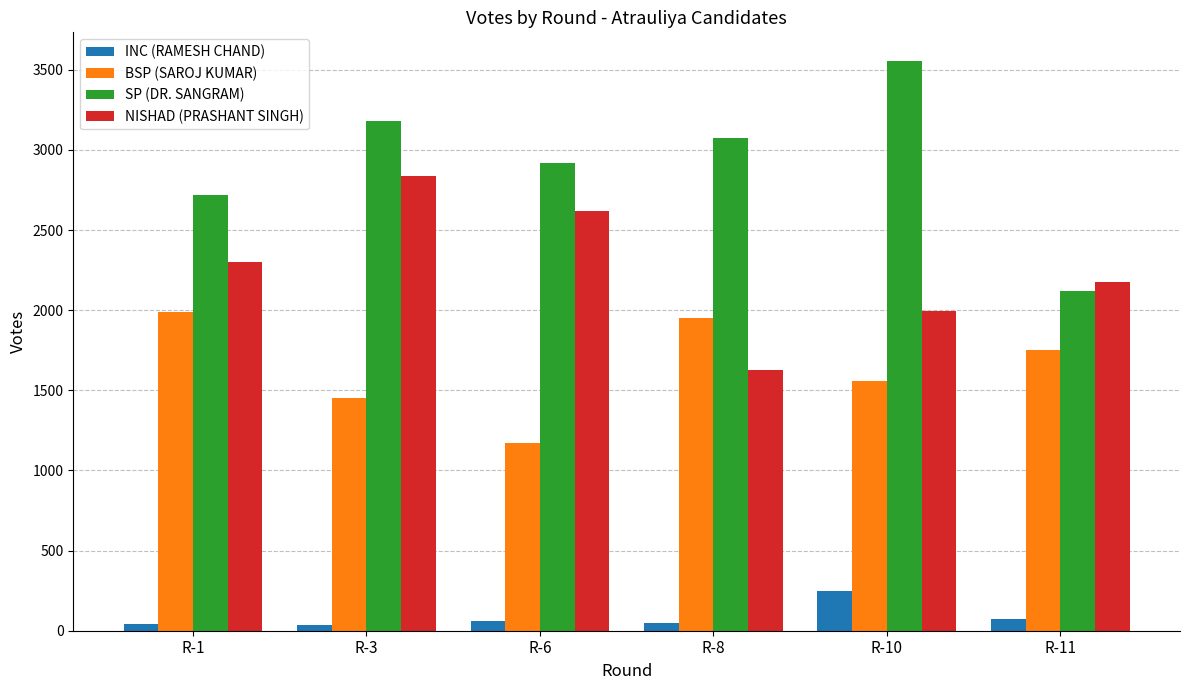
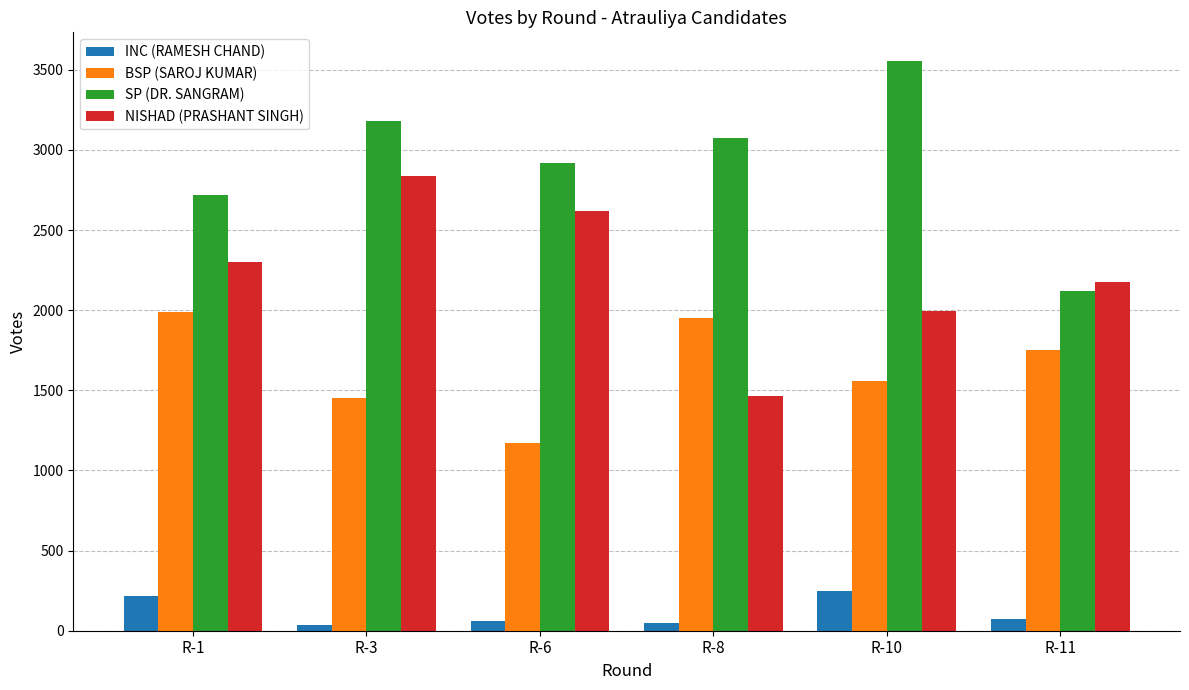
INC (RAMESH CHAND), R-1: 40 -> 220
NISHAD (PRASHANT SINGH), R-8: 1630 -> 1470
